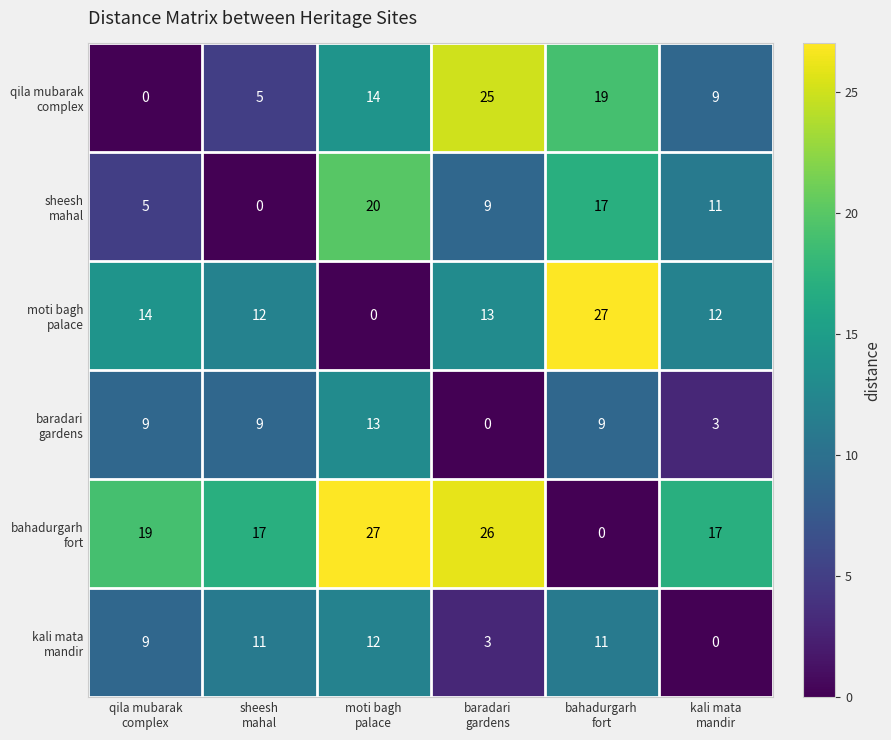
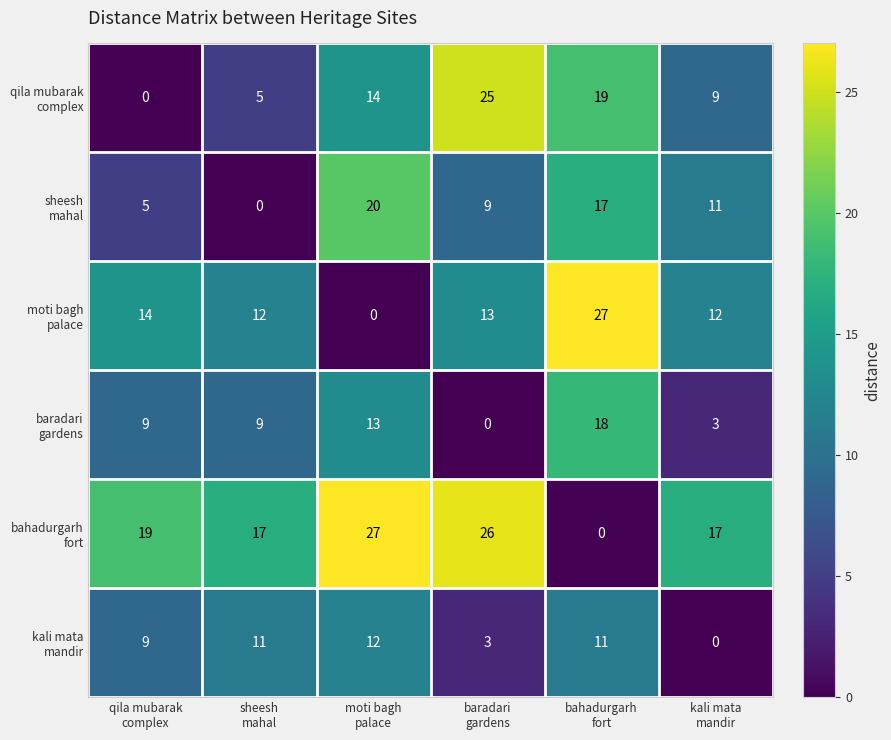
baradari gardens, bahadurgarh fort: 9 -> 18
